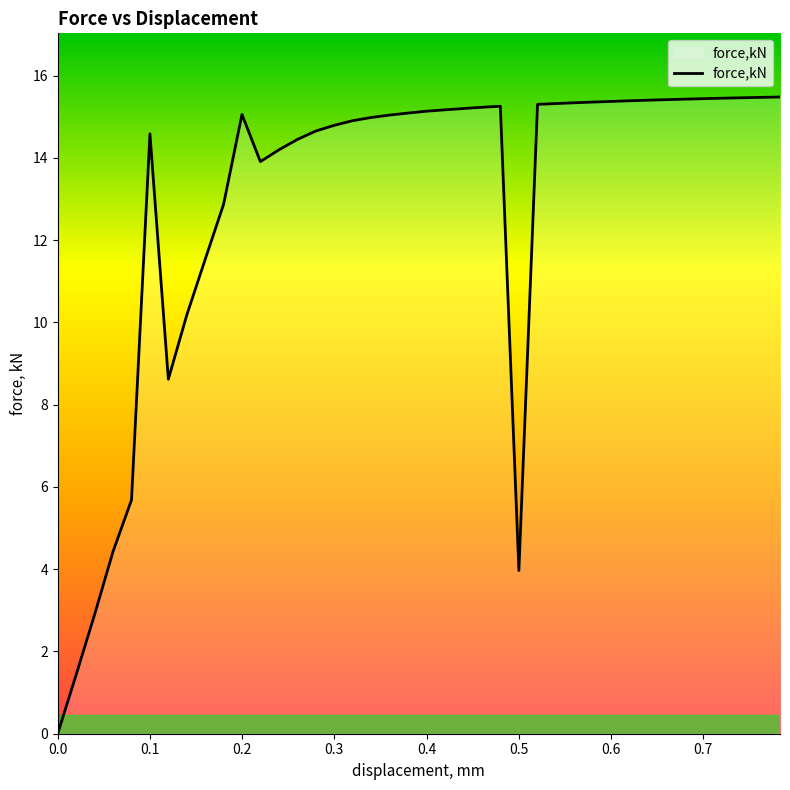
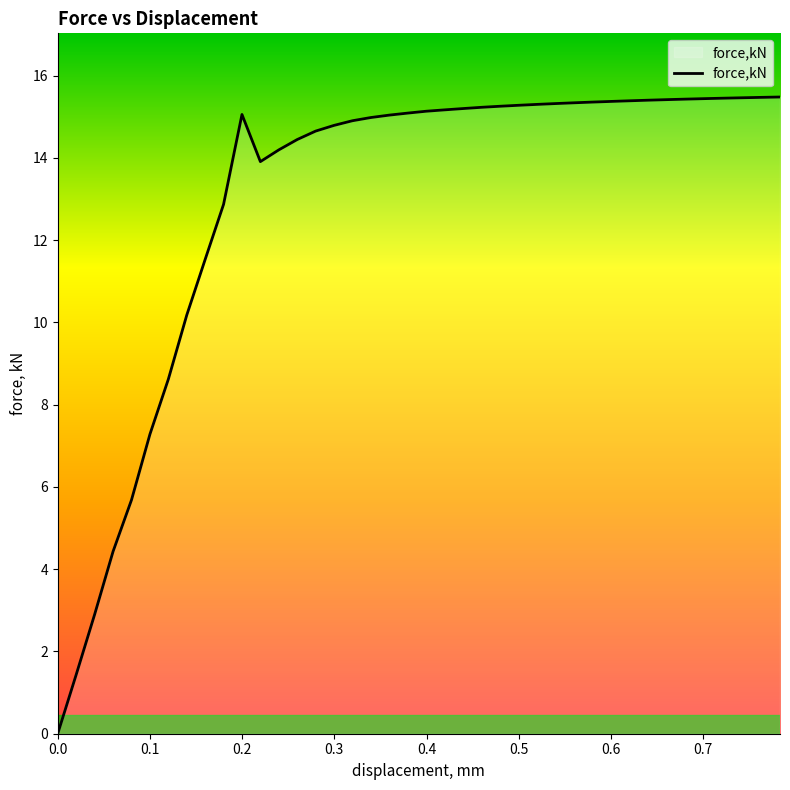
0.1: 14.6 -> 7.3
0.5: 4.0 -> 15.3
